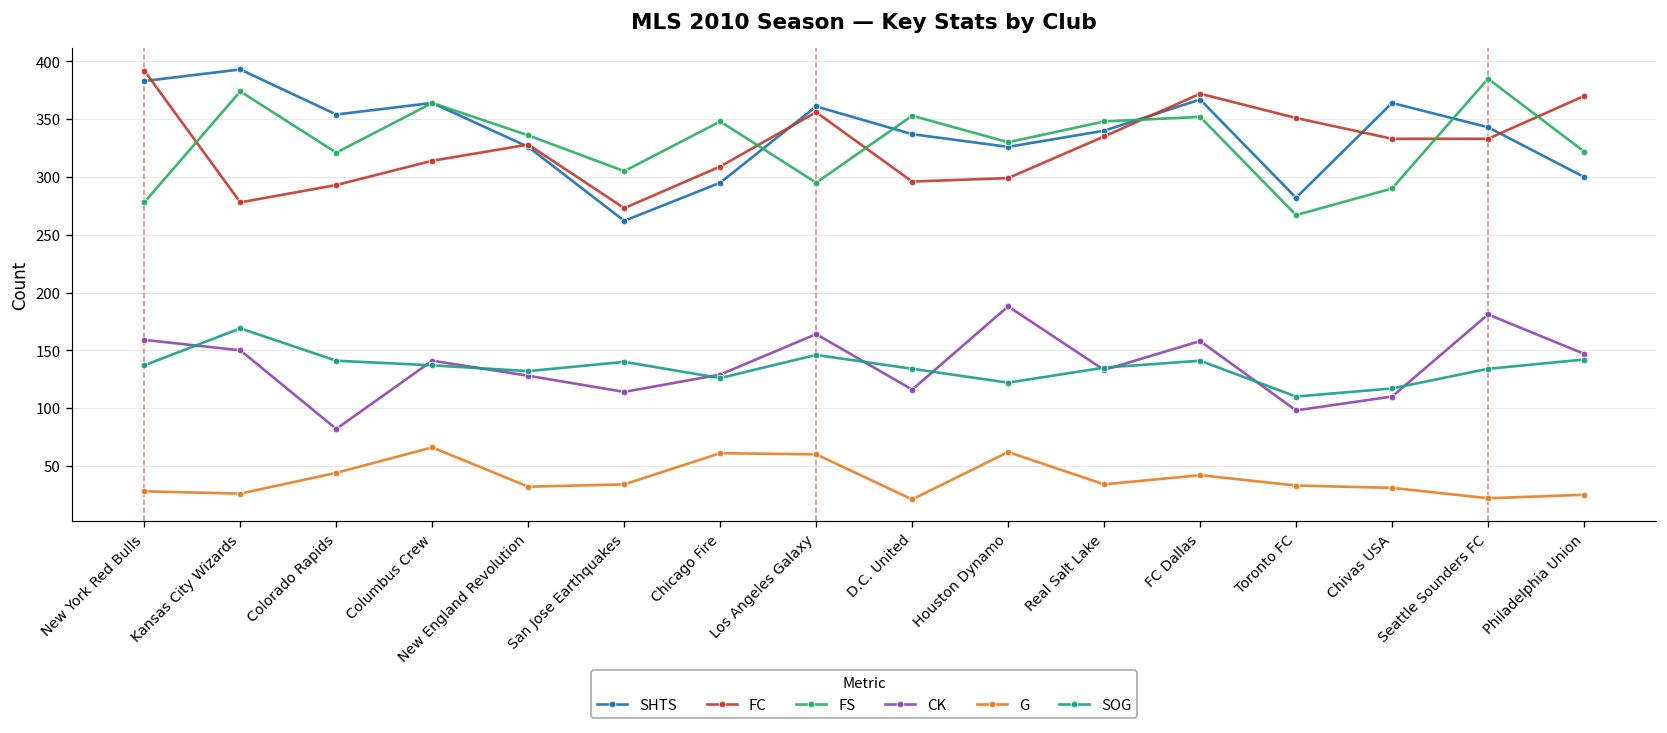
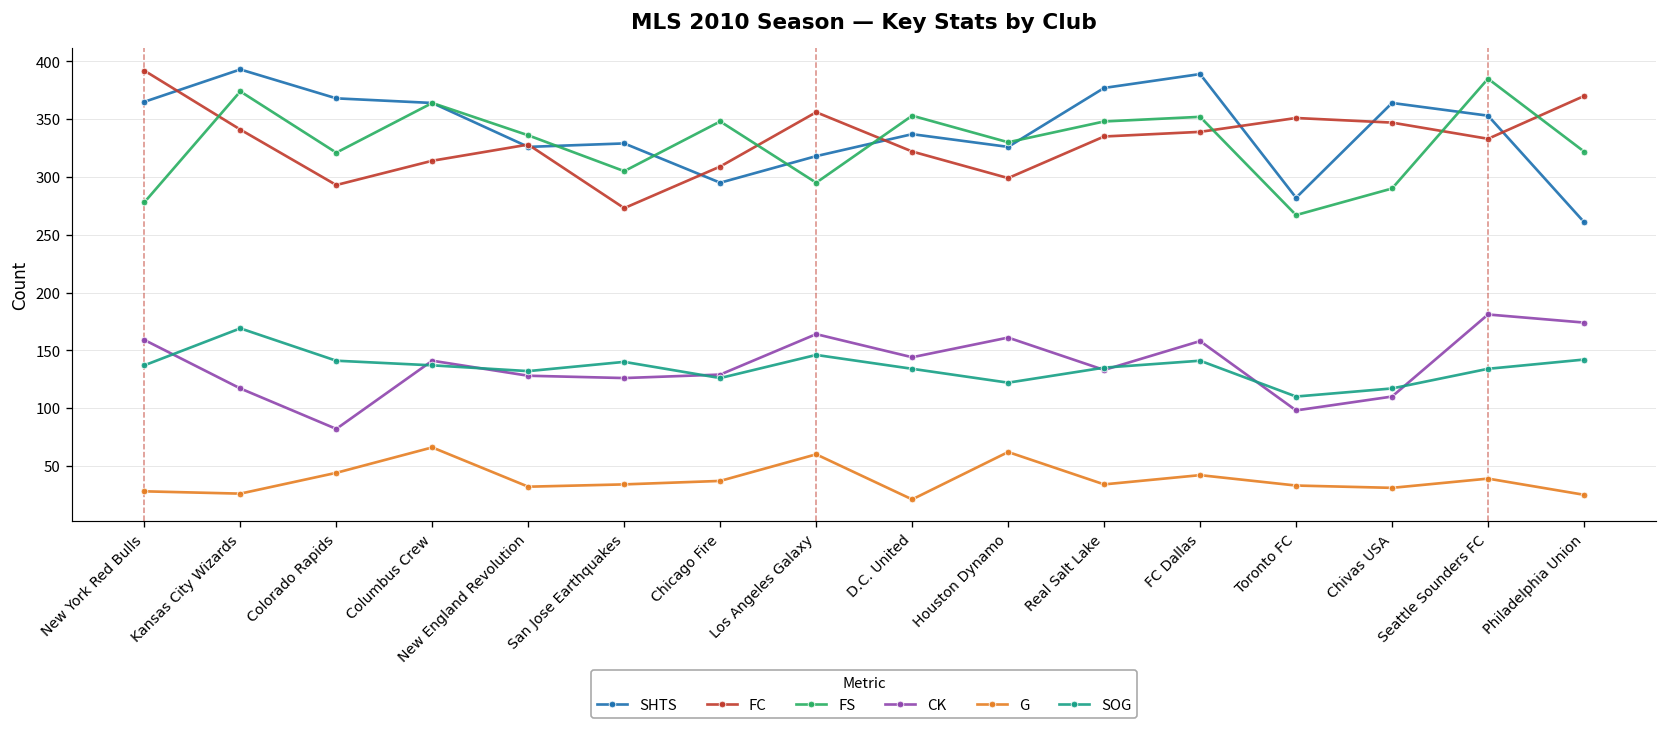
SHTS, New York Red Bulls: 380 -> 370
FC, Kansas City Wizards: 280 -> 340
CK, Kansas City Wizards: 150 -> 120
SHTS, Colorado Rapids: 350 -> 370
SHTS, San Jose Earthquakes: 260 -> 330
CK, San Jose Earthquakes: 110 -> 130
G, Chicago Fire: 60 -> 40
SHTS, Los Angeles Galaxy: 360 -> 320
FC, D.C. United: 300 -> 320
CK, D.C. United: 120 -> 140
CK, Houston Dynamo: 190 -> 160
SHTS, Real Salt Lake: 340 -> 380
SHTS, FC Dallas: 370 -> 390
FC, FC Dallas: 370 -> 340
FC, Chivas USA: 330 -> 350
SHTS, Seattle Sounders FC: 340 -> 350
G, Seattle Sounders FC: 20 -> 40
SHTS, Philadelphia Union: 300 -> 260
CK, Philadelphia Union: 150 -> 170
